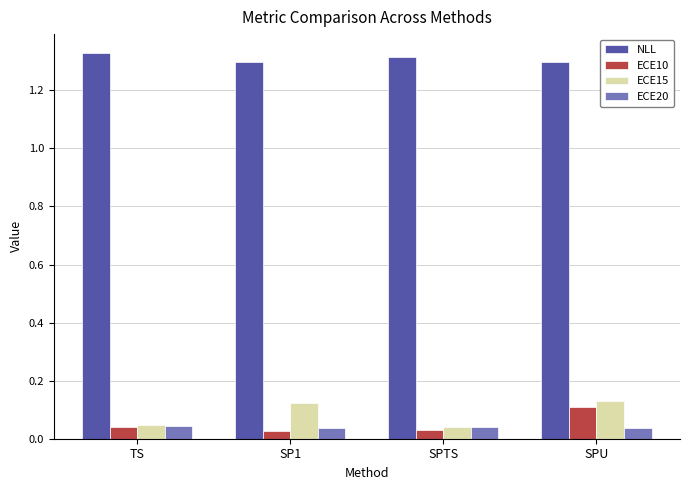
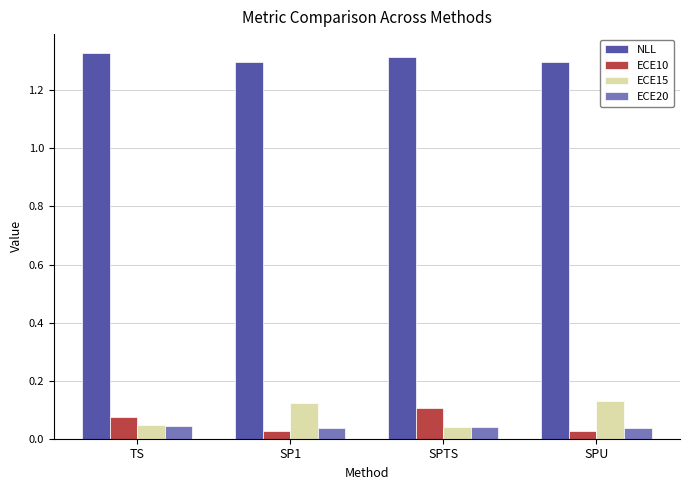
ECE10, TS: 0.04 -> 0.07
ECE10, SPTS: 0.03 -> 0.11
ECE10, SPU: 0.11 -> 0.03
